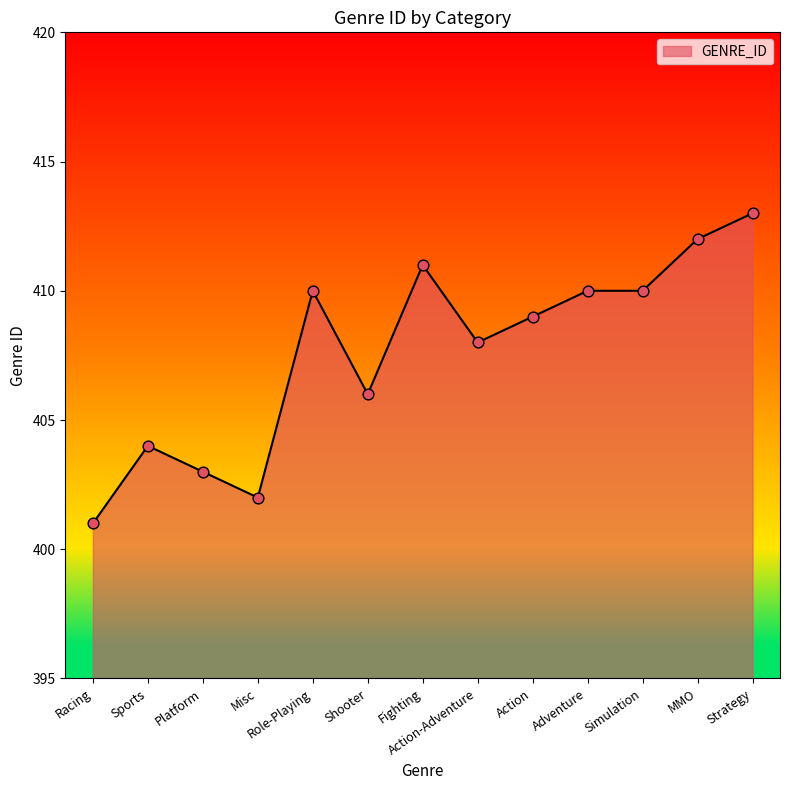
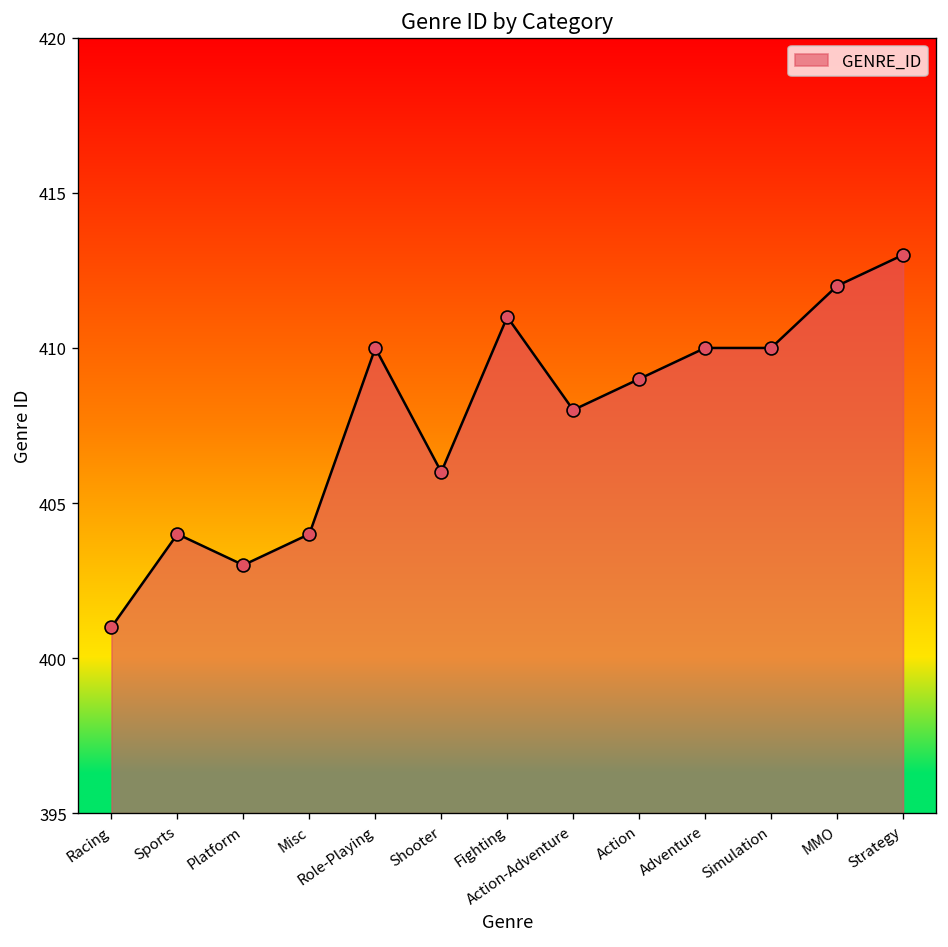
Misc: 402 -> 404
